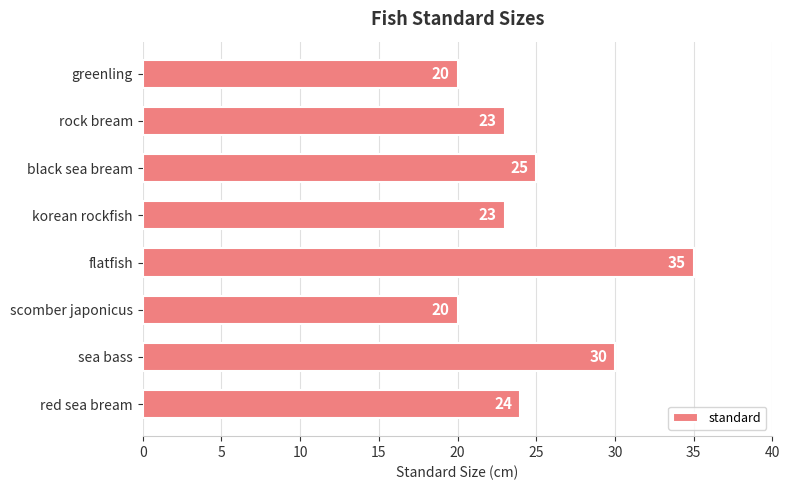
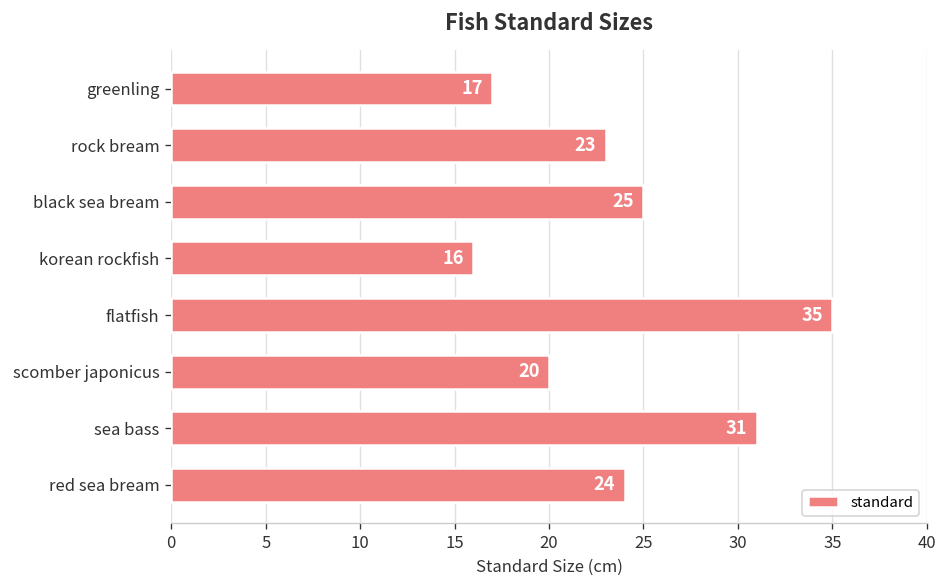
greenling: 20 -> 17
korean rockfish: 23 -> 16
sea bass: 30 -> 31
